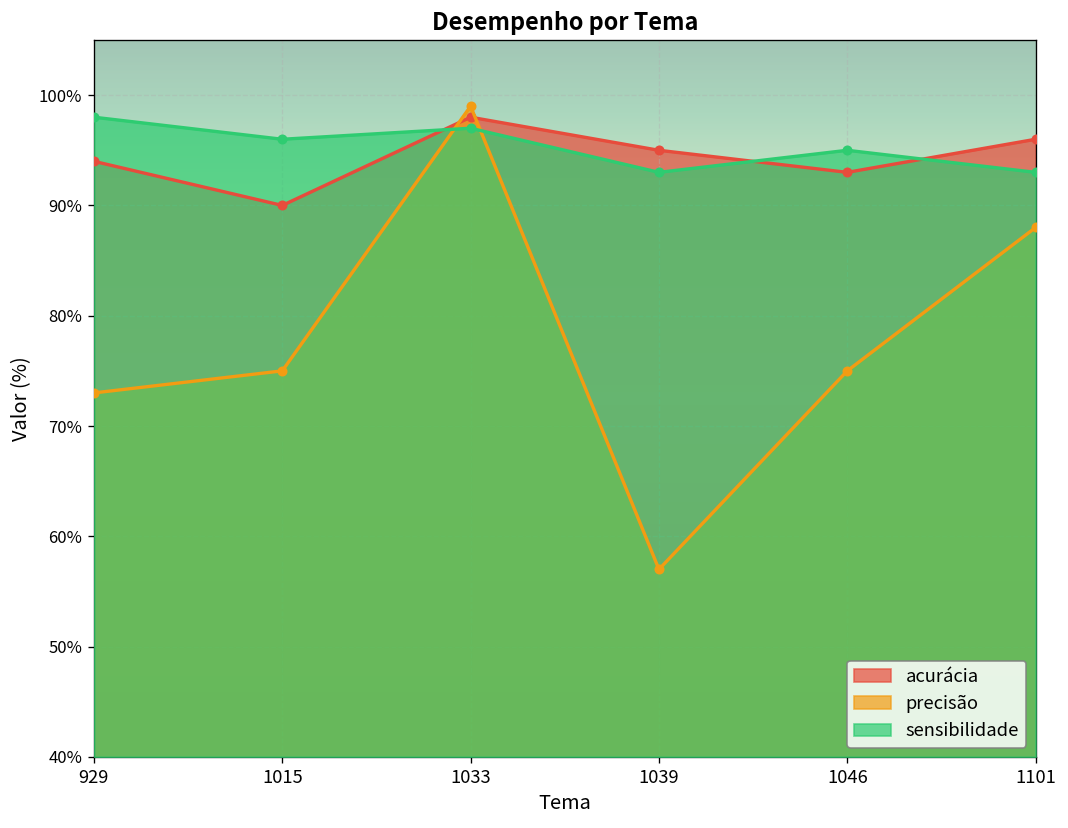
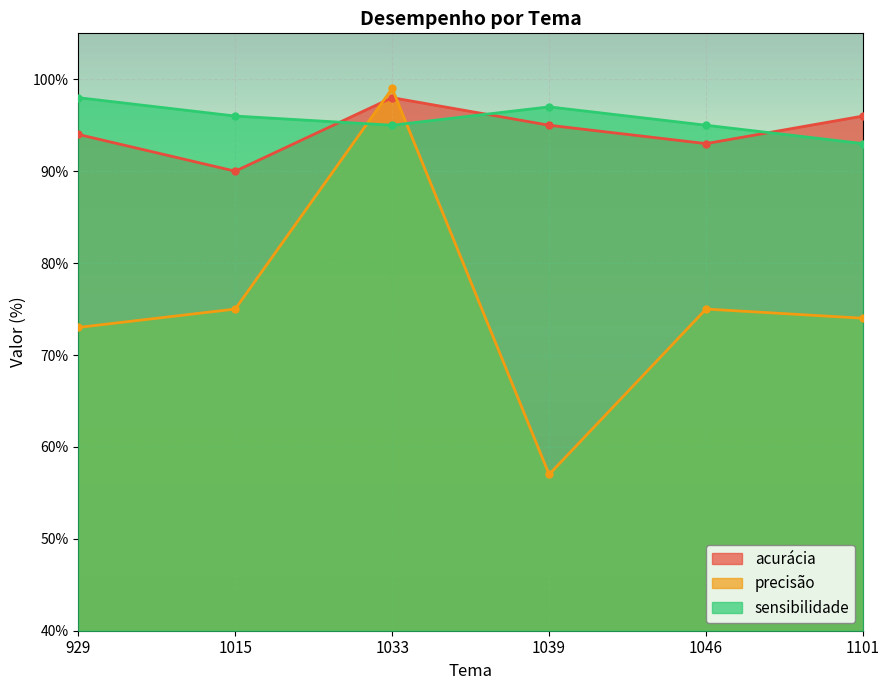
sensibilidade, 1033: 97% -> 95%
sensibilidade, 1039: 93% -> 97%
precisão, 1101: 88% -> 74%
